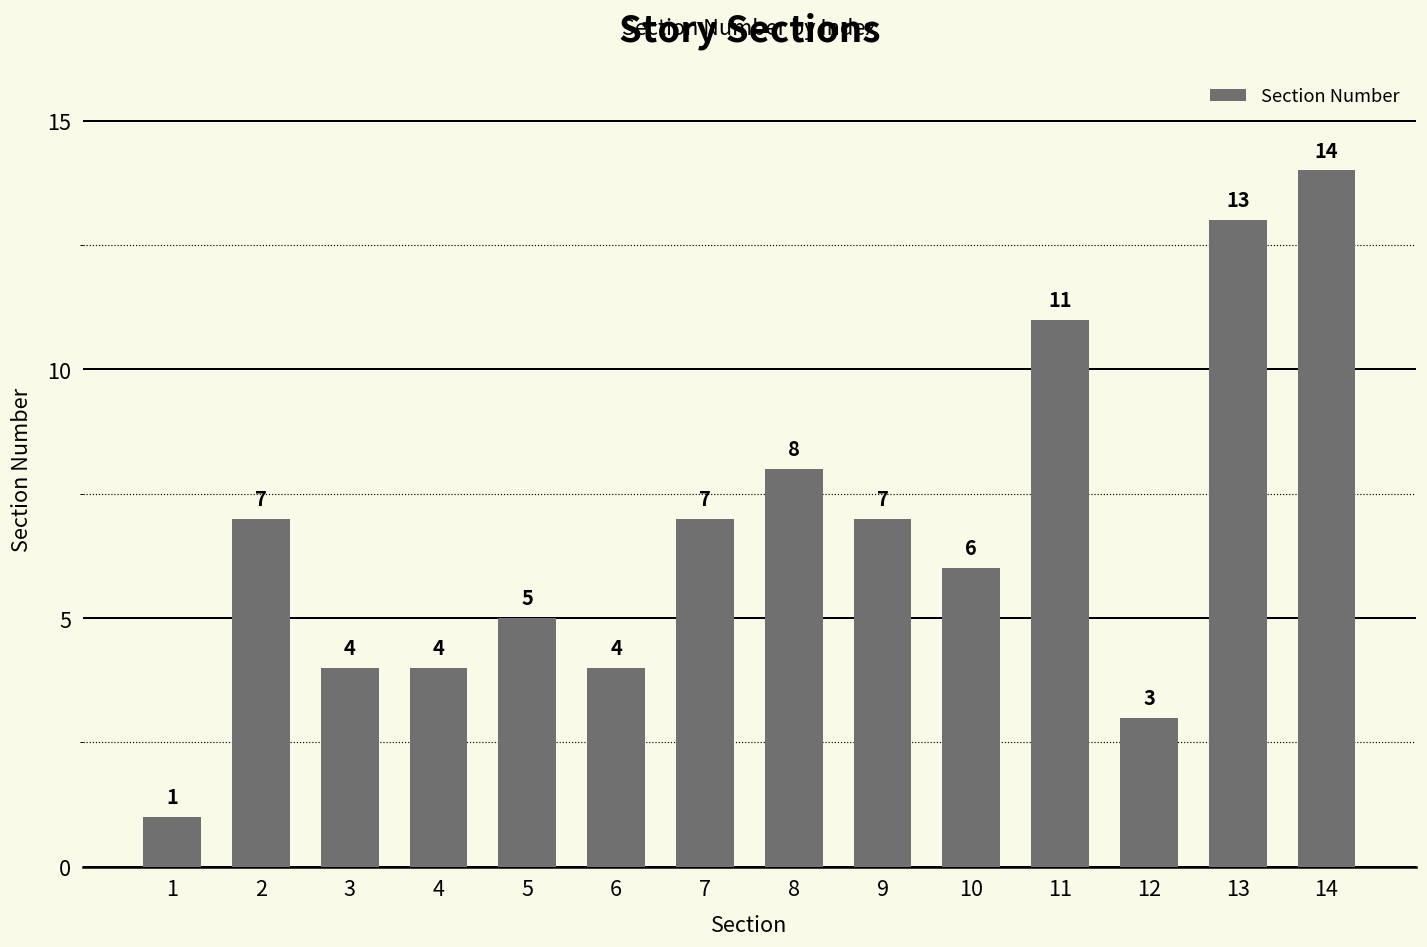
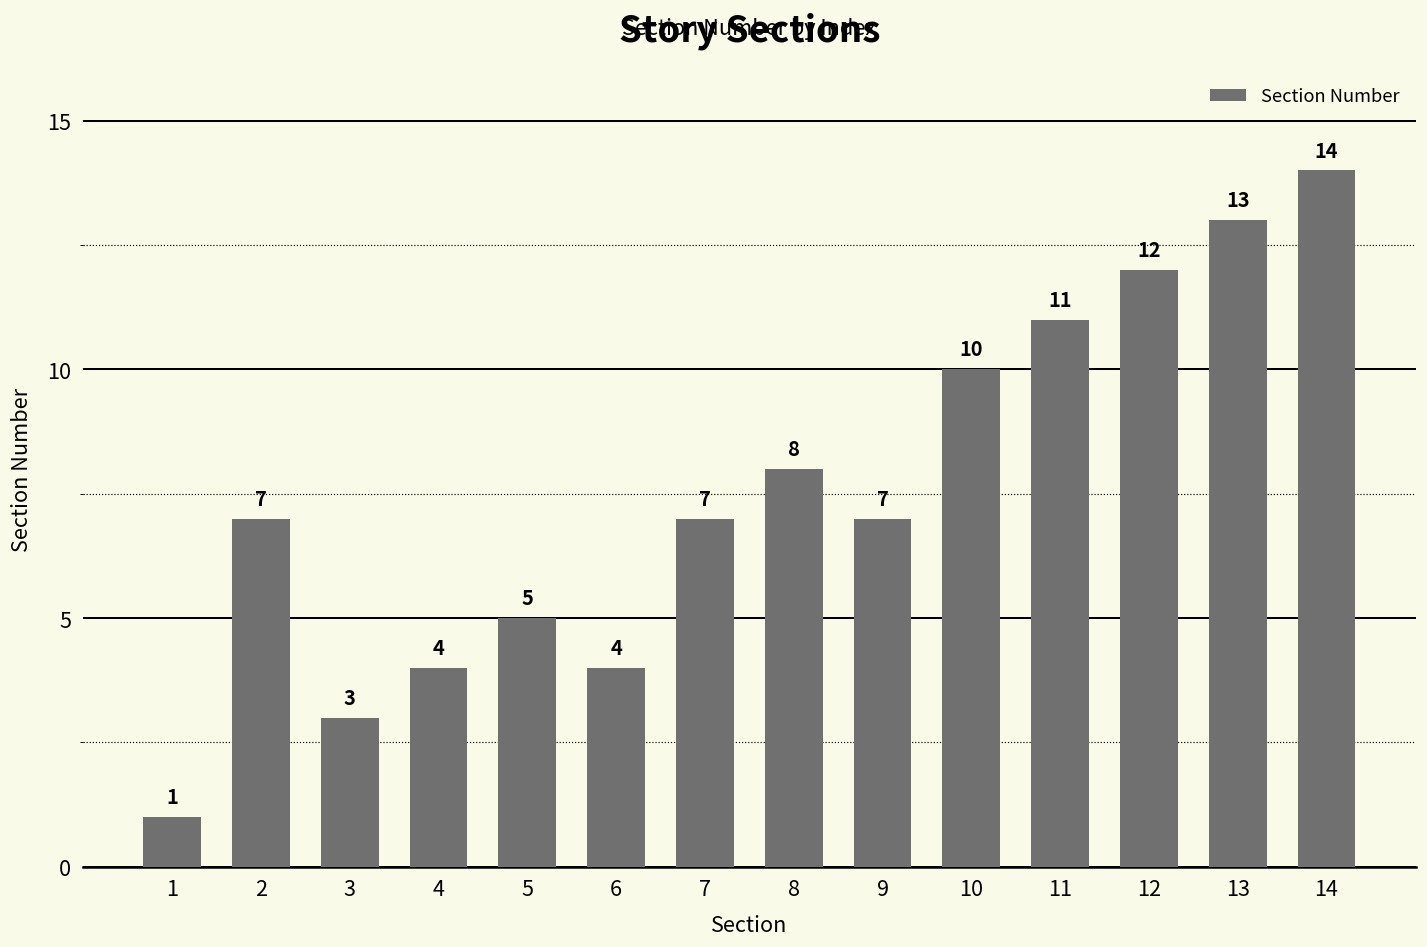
3: 4 -> 3
10: 6 -> 10
12: 3 -> 12
